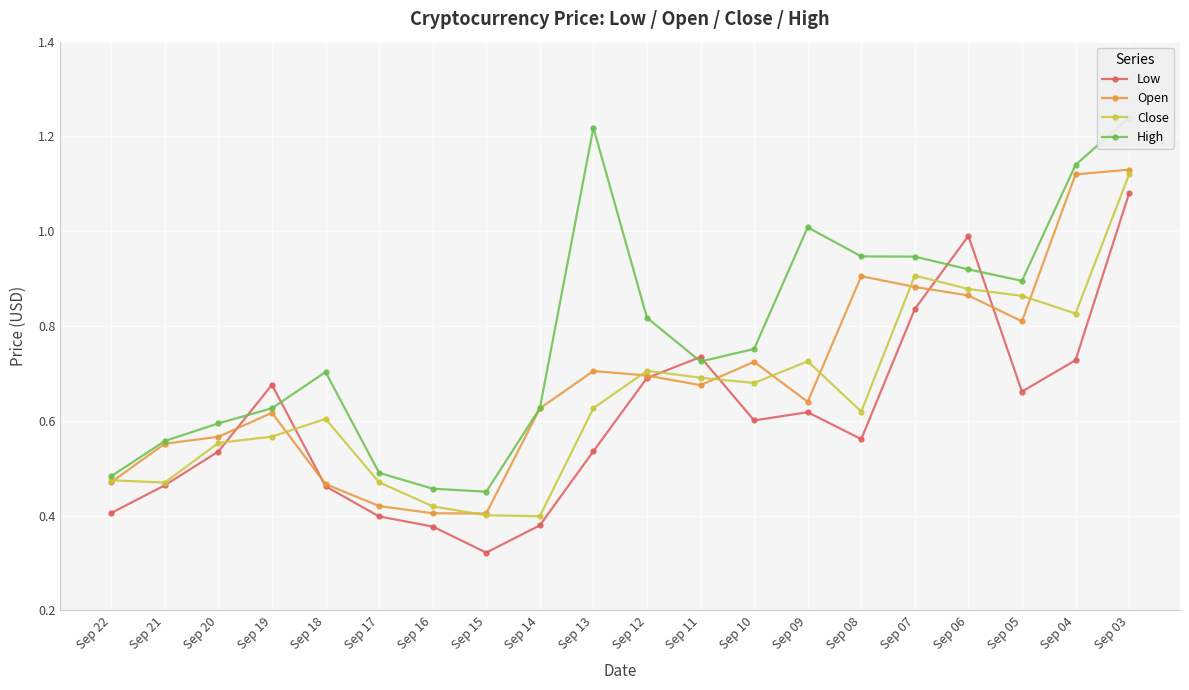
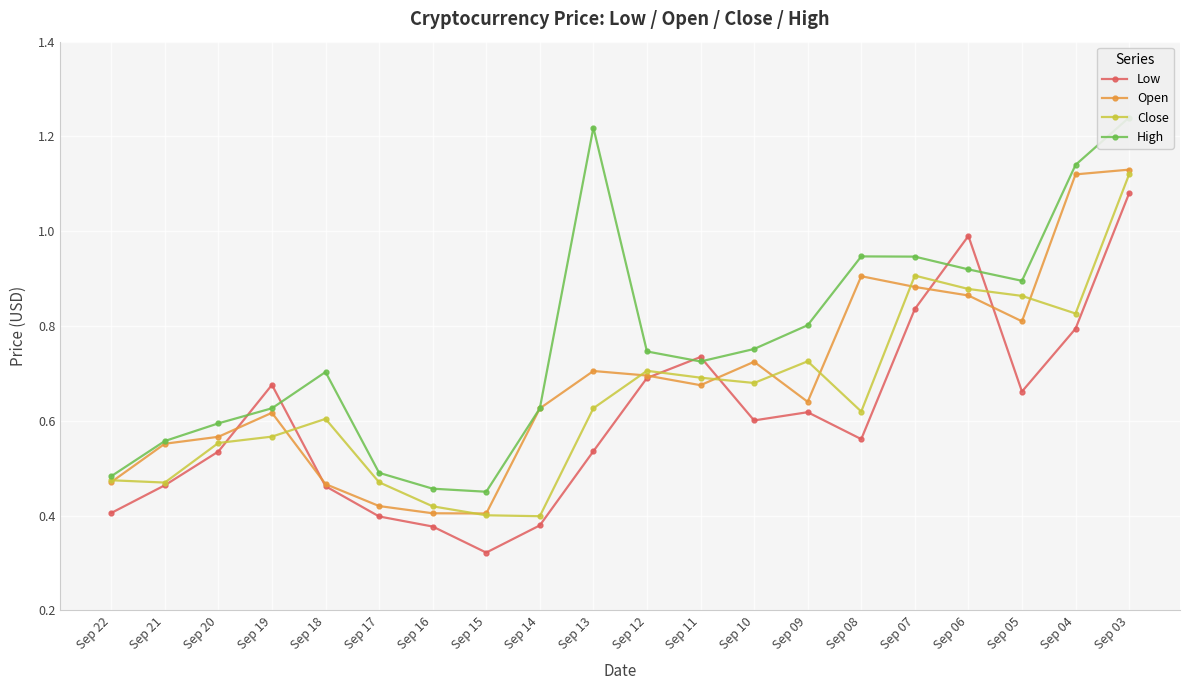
High, Sep 12: 0.82 -> 0.75
High, Sep 09: 1.01 -> 0.80
Low, Sep 04: 0.73 -> 0.79
